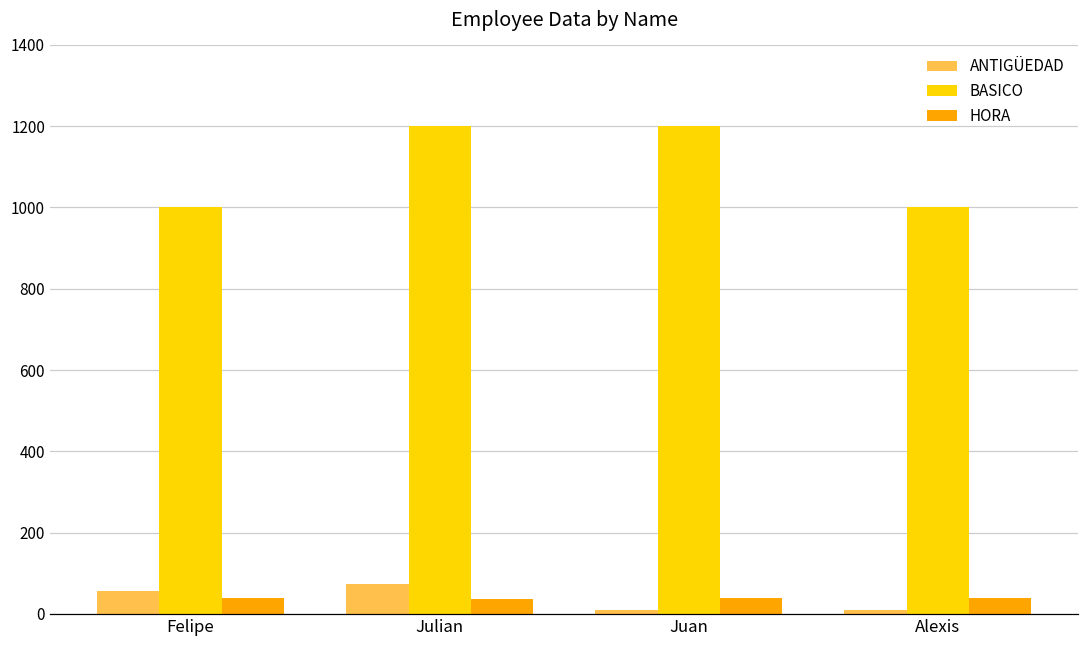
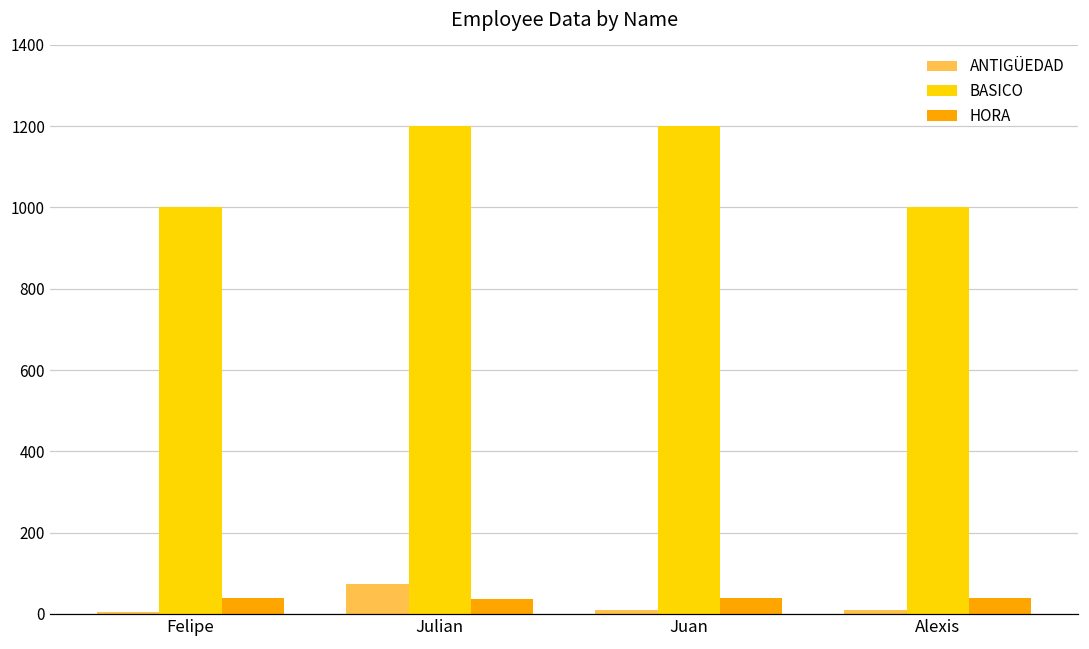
ANTIGÜEDAD, Felipe: 60 -> 0
